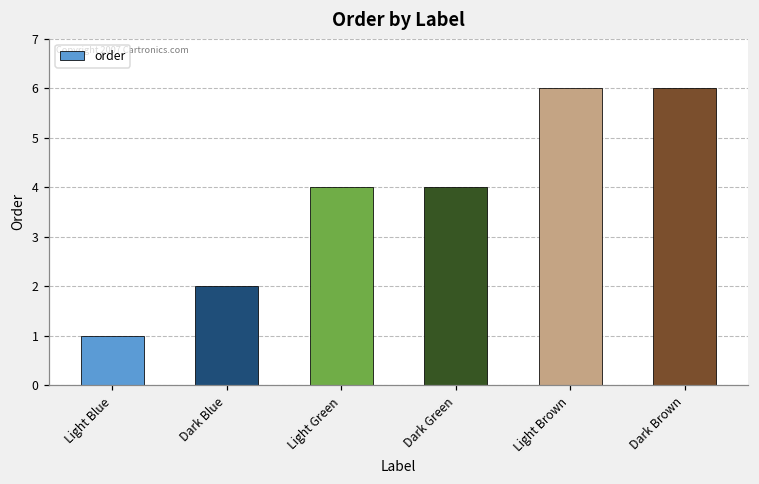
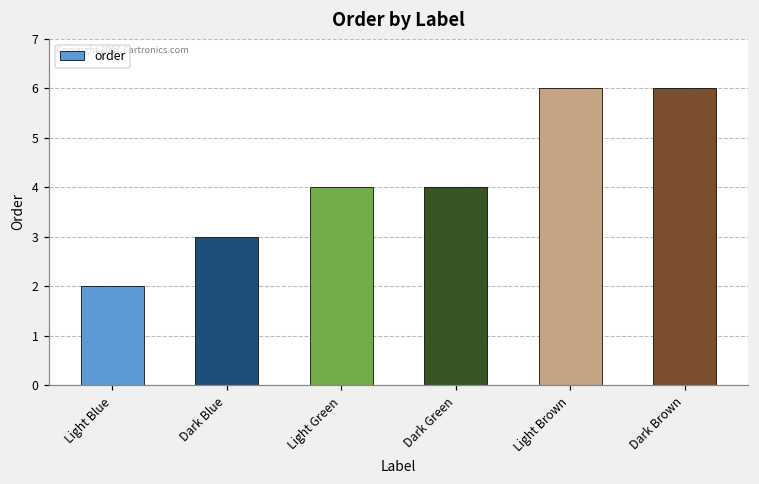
Light Blue: 1 -> 2
Dark Blue: 2 -> 3
